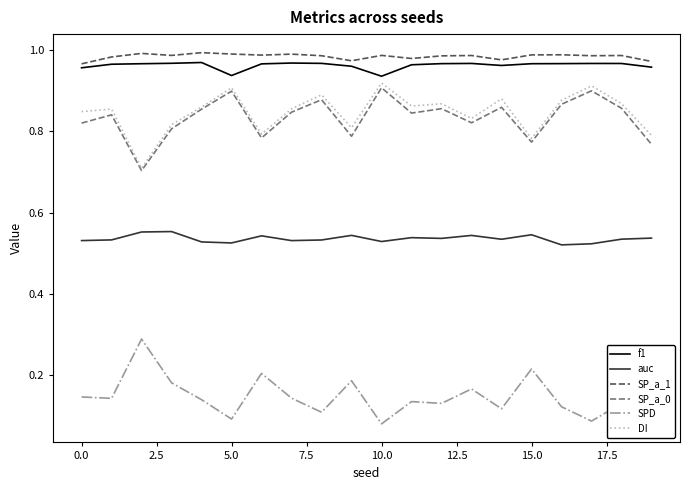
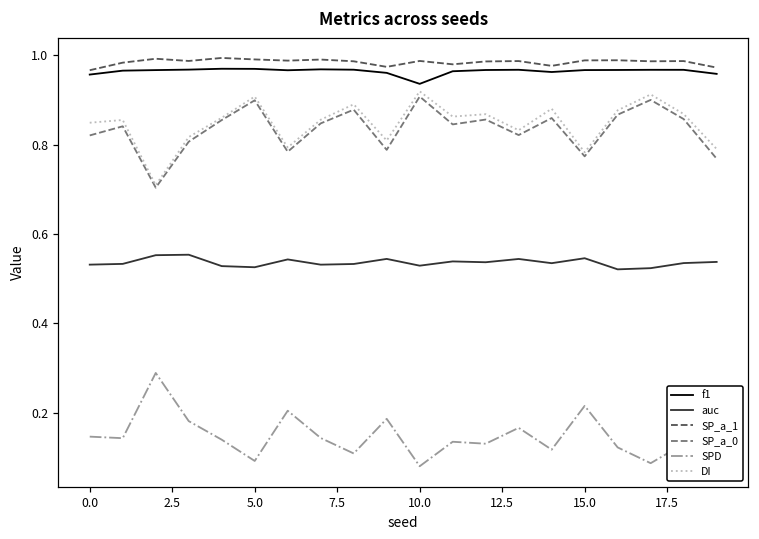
f1, 5.0: 0.94 -> 0.97
